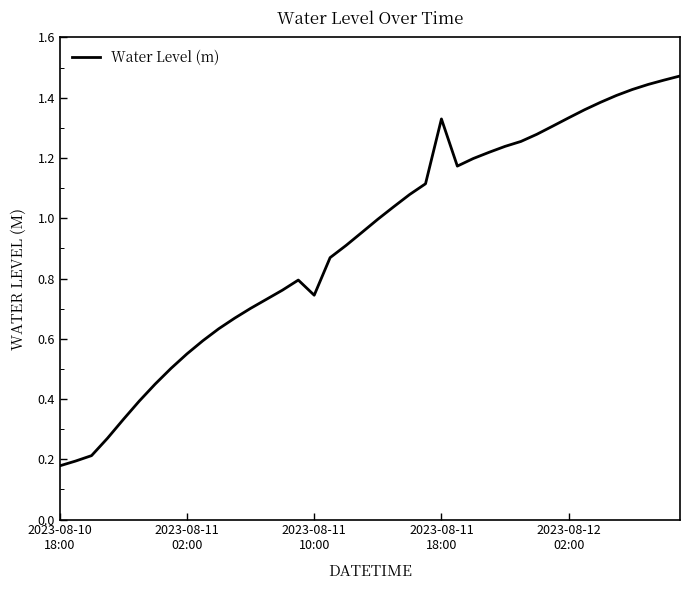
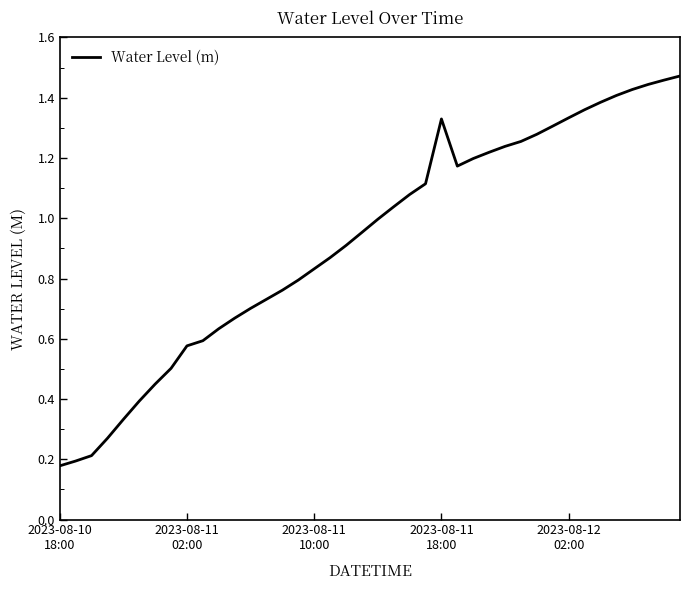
2023-08-11 02:00: 0.55 -> 0.58
2023-08-11 10:00: 0.74 -> 0.83
